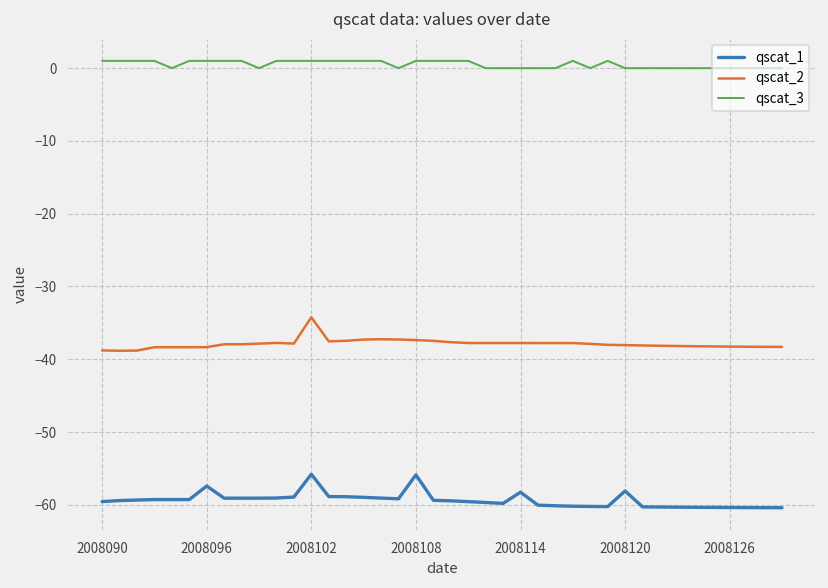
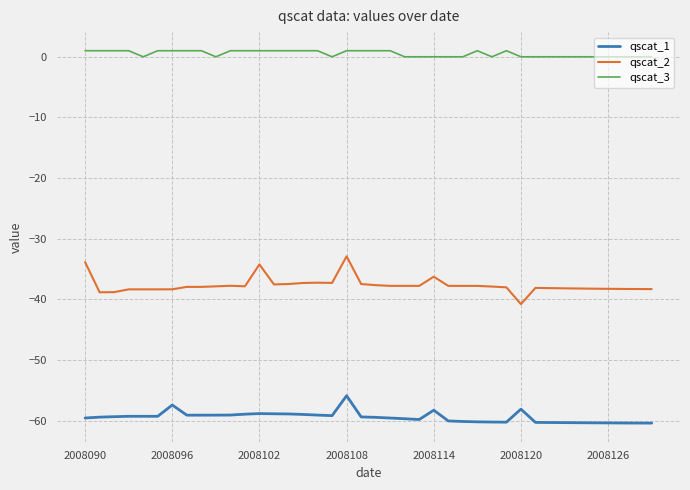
qscat_2, 2008090: -39 -> -34
qscat_1, 2008102: -56 -> -59
qscat_2, 2008108: -37 -> -33
qscat_2, 2008114: -38 -> -36
qscat_2, 2008120: -38 -> -41
